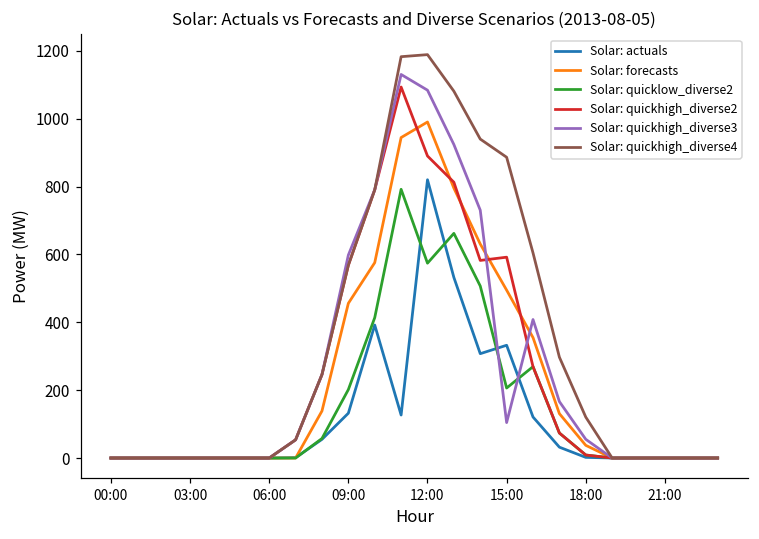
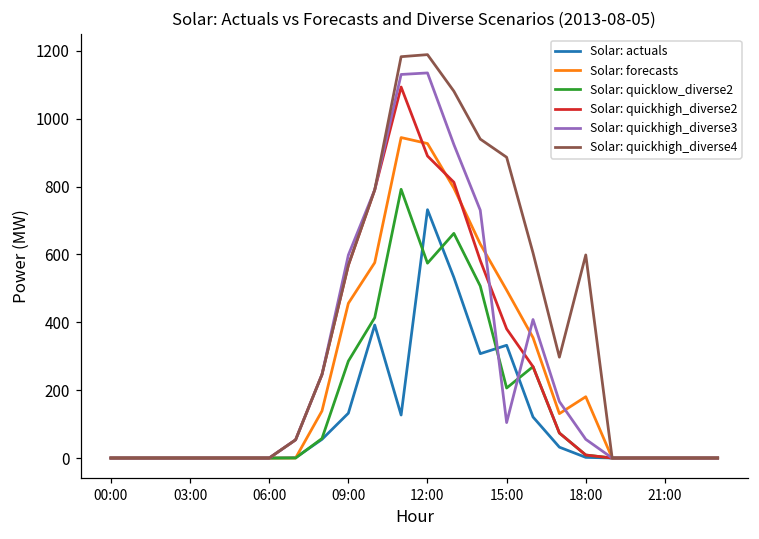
Solar: quicklow_diverse2, 09:00: 200 -> 290
Solar: actuals, 12:00: 820 -> 730
Solar: forecasts, 12:00: 990 -> 930
Solar: quickhigh_diverse3, 12:00: 1080 -> 1130
Solar: quickhigh_diverse2, 15:00: 590 -> 380
Solar: forecasts, 18:00: 40 -> 180
Solar: quickhigh_diverse4, 18:00: 120 -> 600
